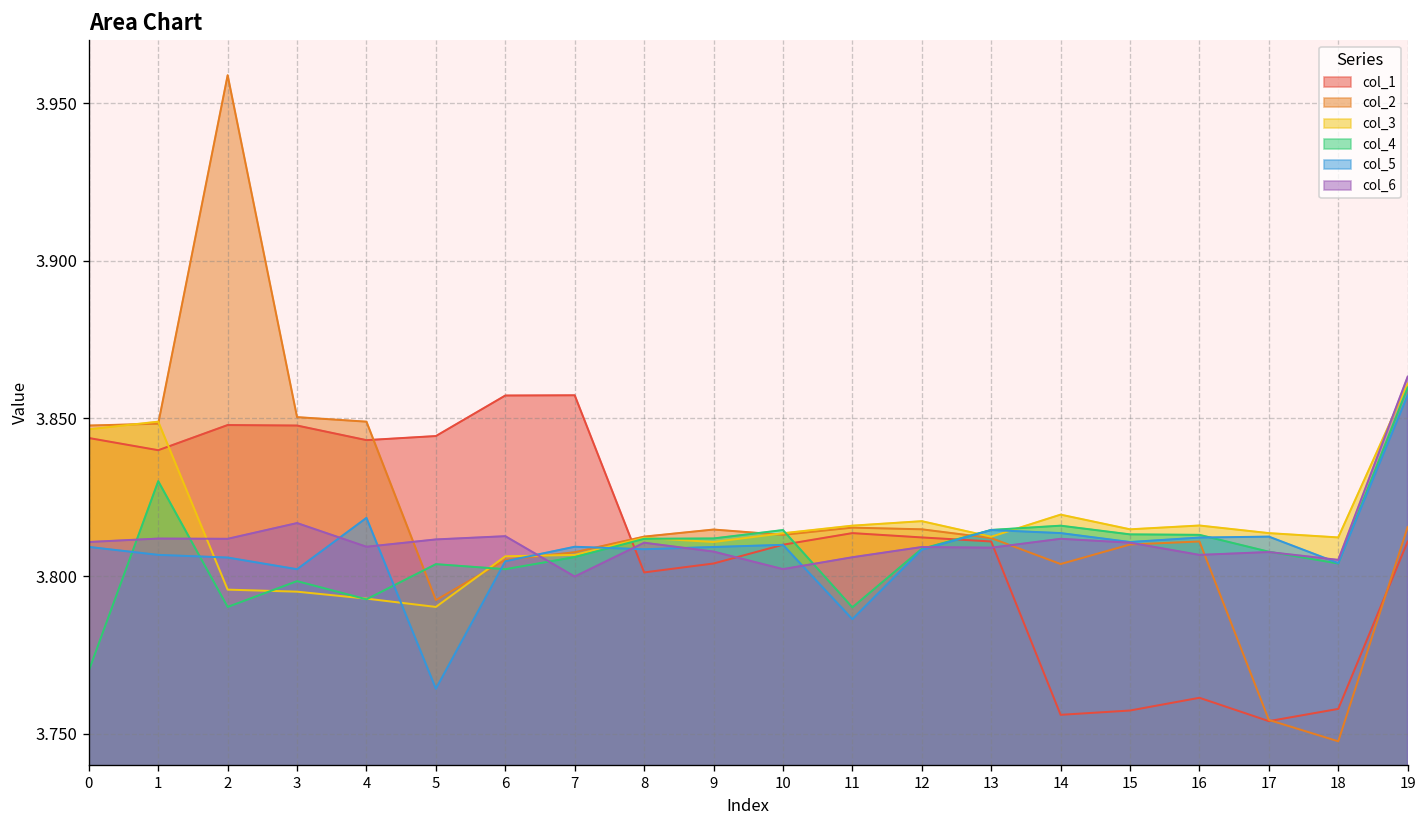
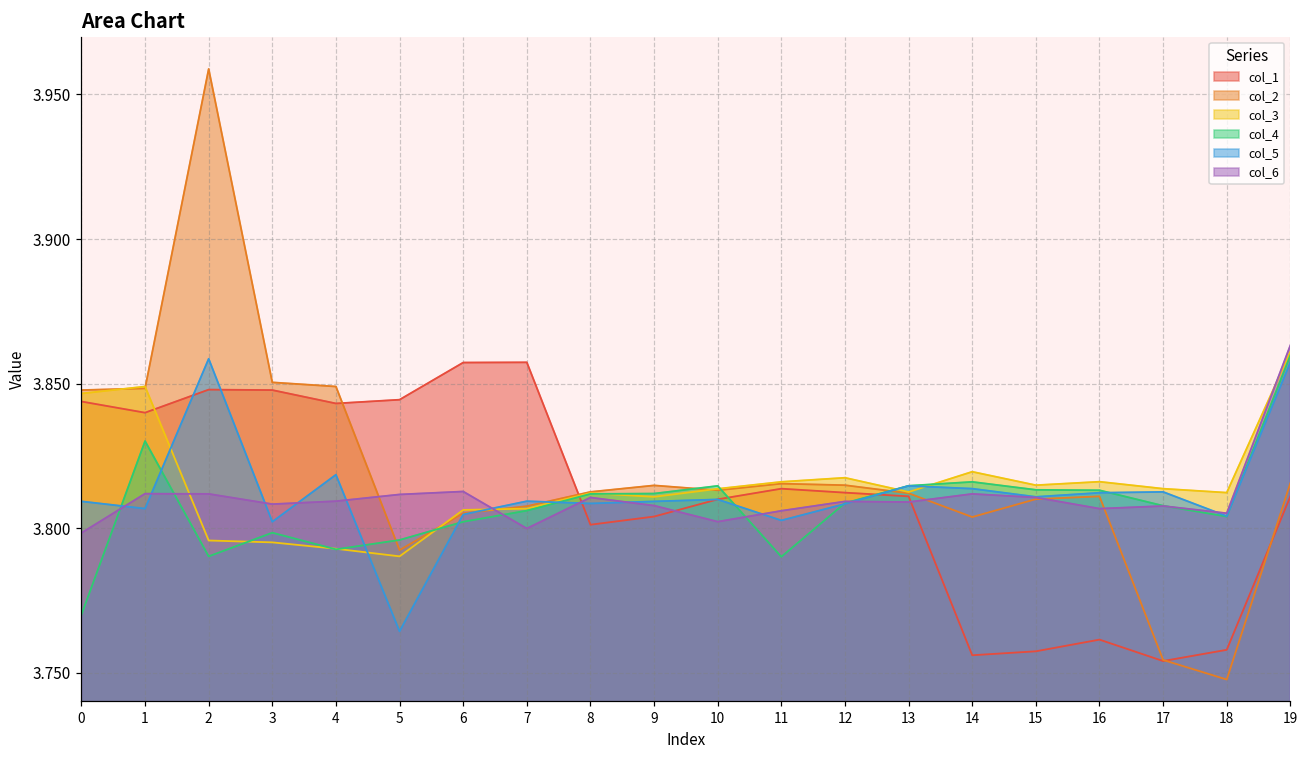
col_6, 0: 3.811 -> 3.798
col_5, 2: 3.806 -> 3.859
col_6, 3: 3.817 -> 3.808
col_4, 5: 3.804 -> 3.796
col_5, 11: 3.786 -> 3.803
